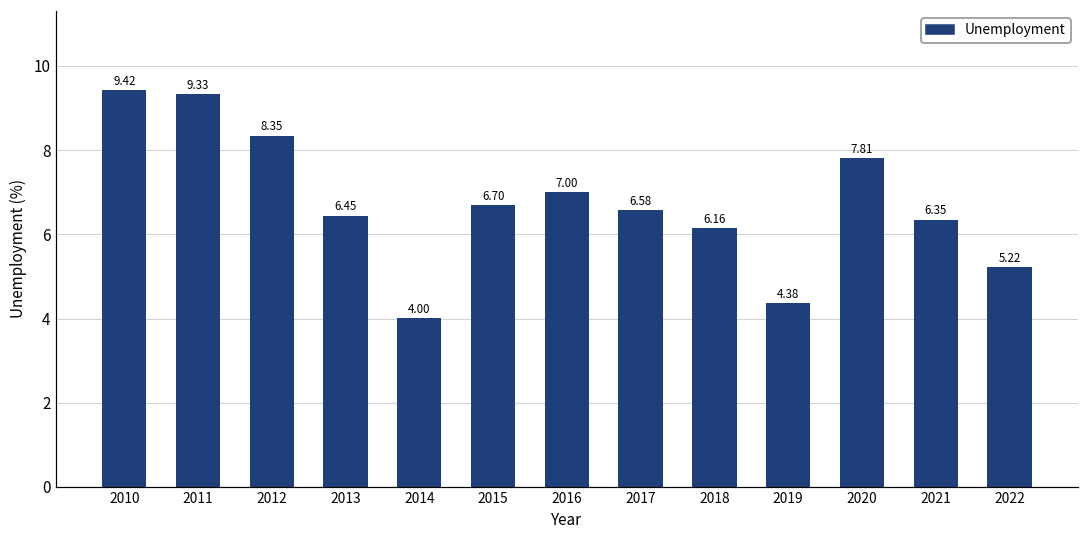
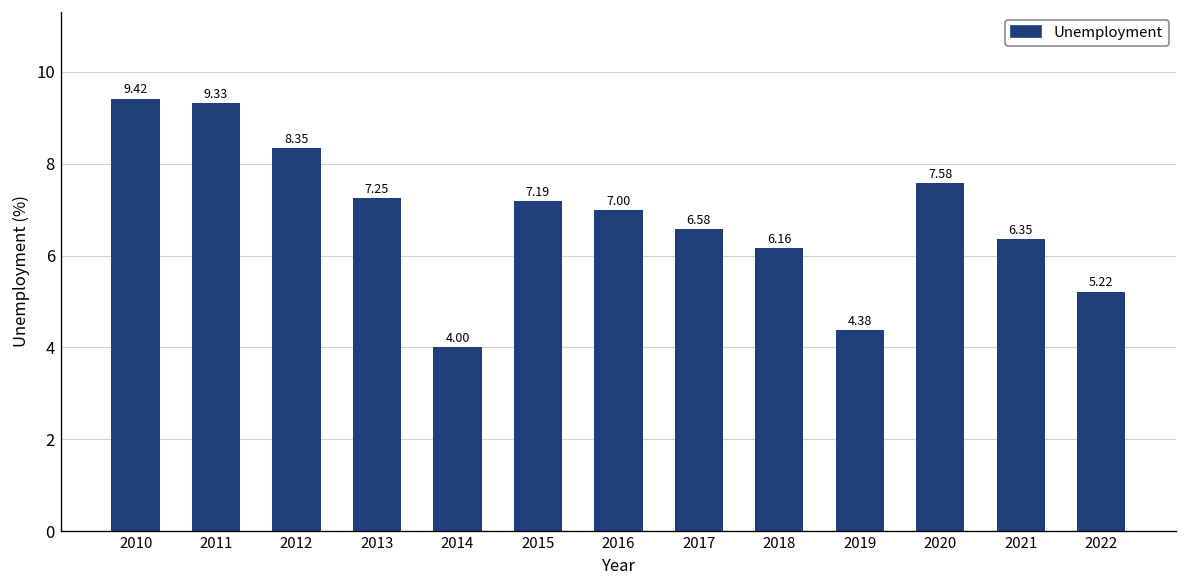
2013: 6.45 -> 7.25
2015: 6.70 -> 7.19
2020: 7.81 -> 7.58
